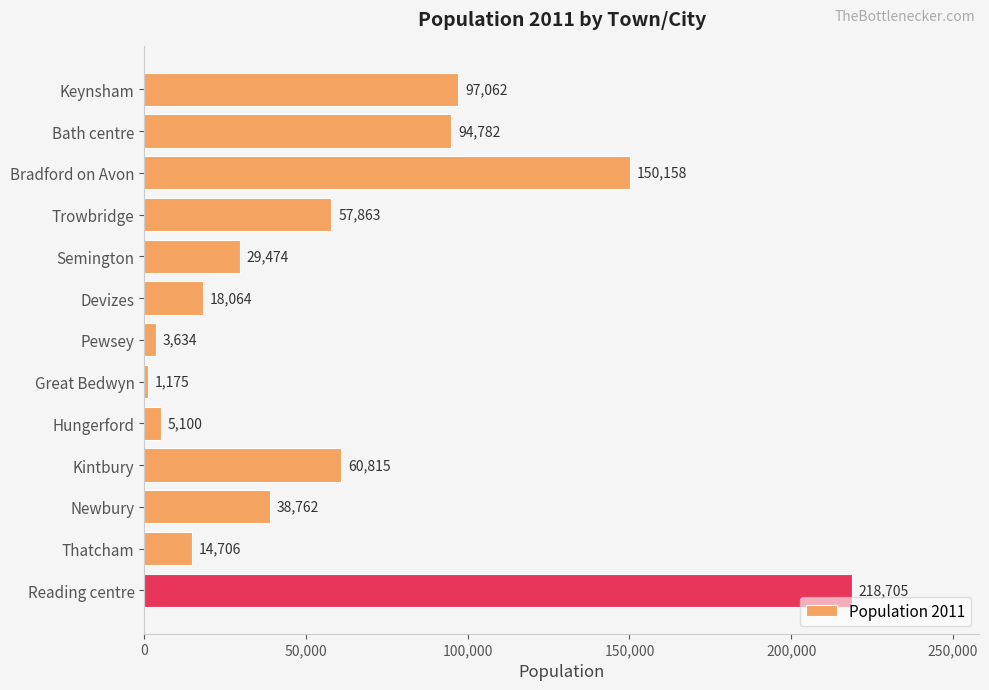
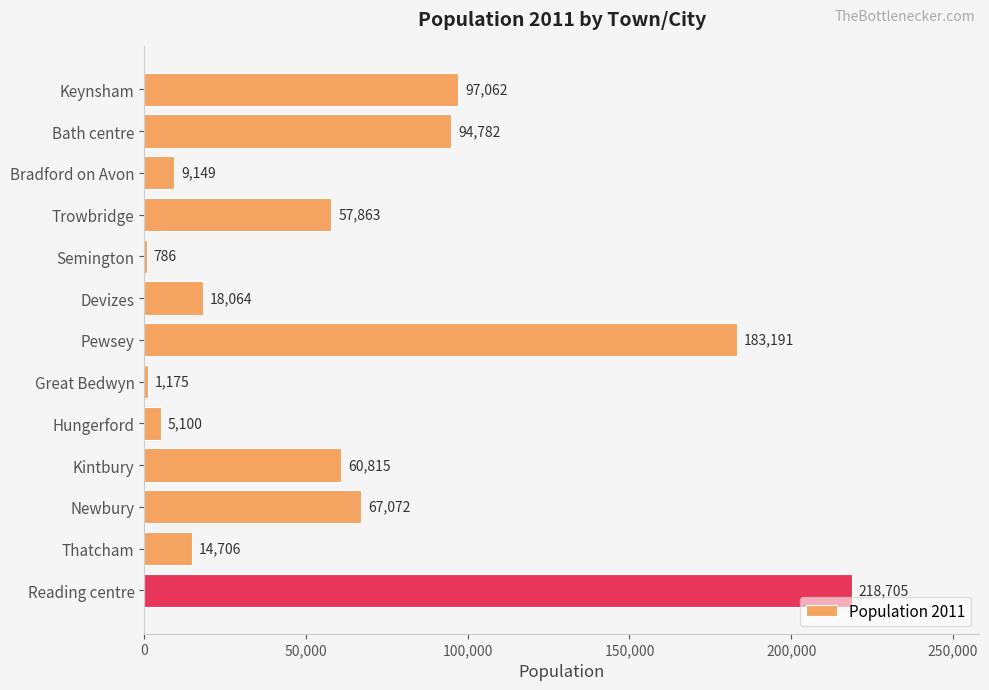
Bradford on Avon: 150,158 -> 9,149
Semington: 29,474 -> 786
Pewsey: 3,634 -> 183,191
Newbury: 38,762 -> 67,072
